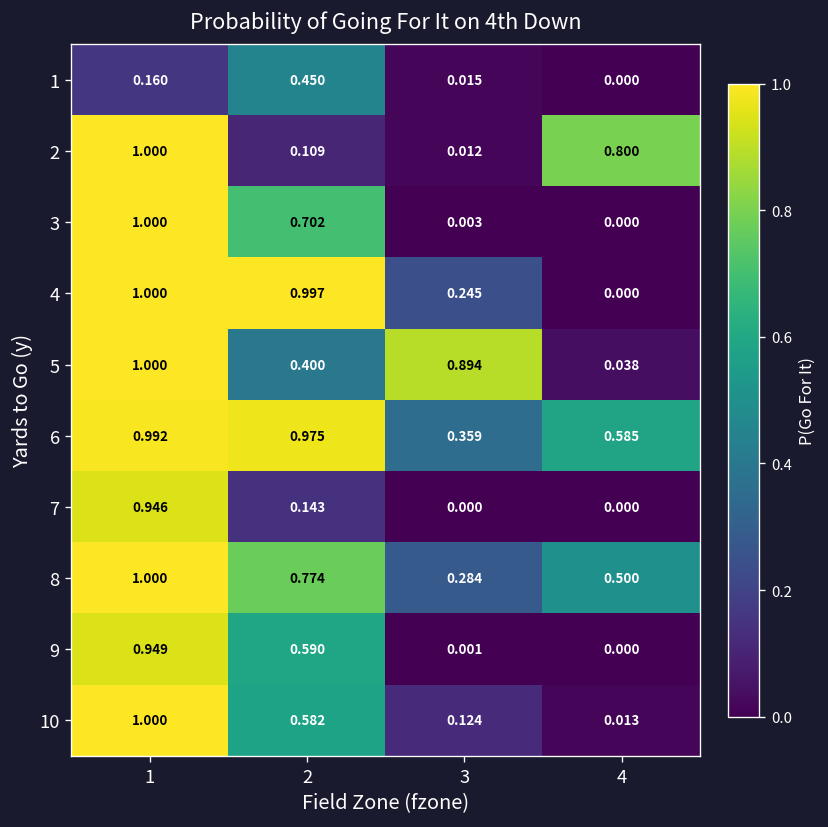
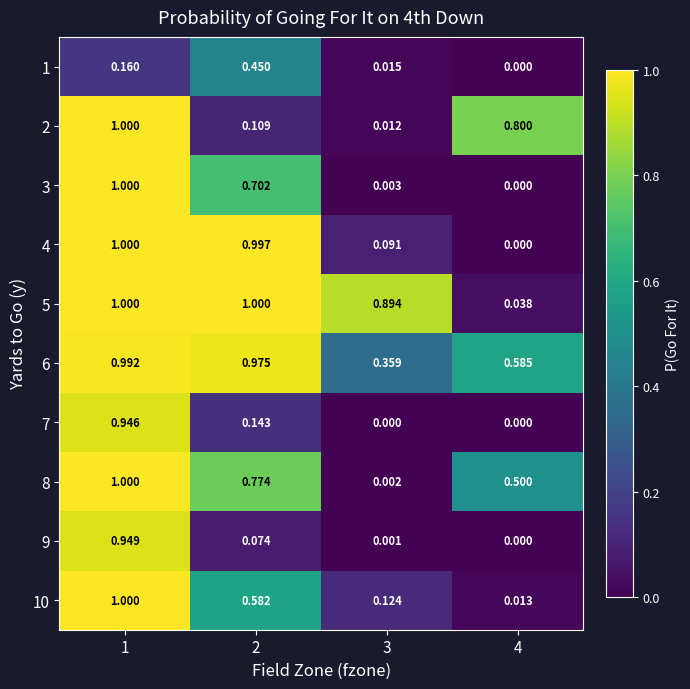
4, 3: 0.245 -> 0.091
5, 2: 0.400 -> 1.000
8, 3: 0.284 -> 0.002
9, 2: 0.590 -> 0.074
